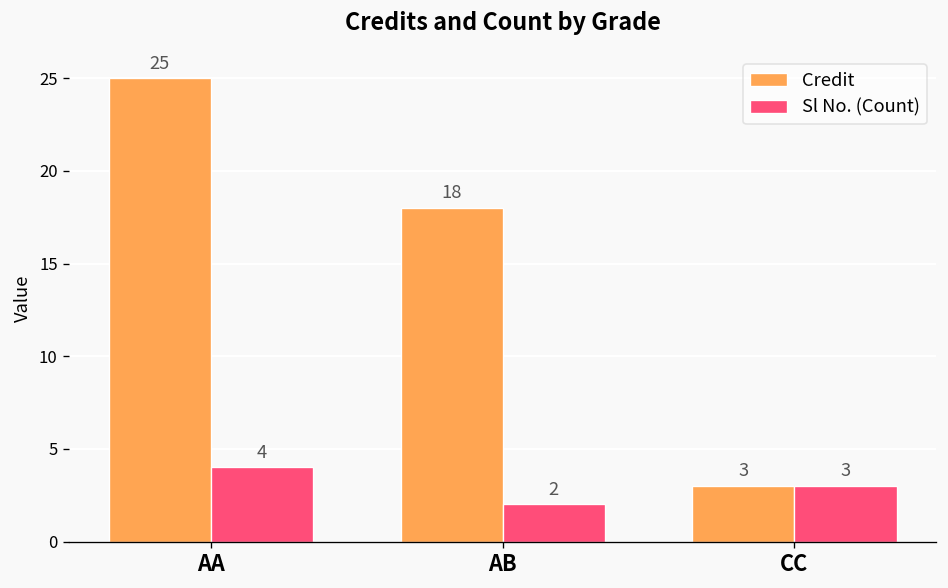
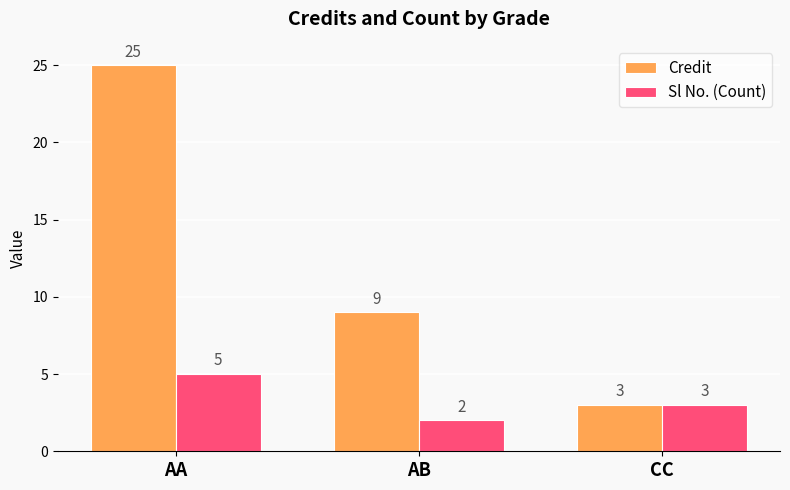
Sl No. (Count), AA: 4 -> 5
Credit, AB: 18 -> 9
